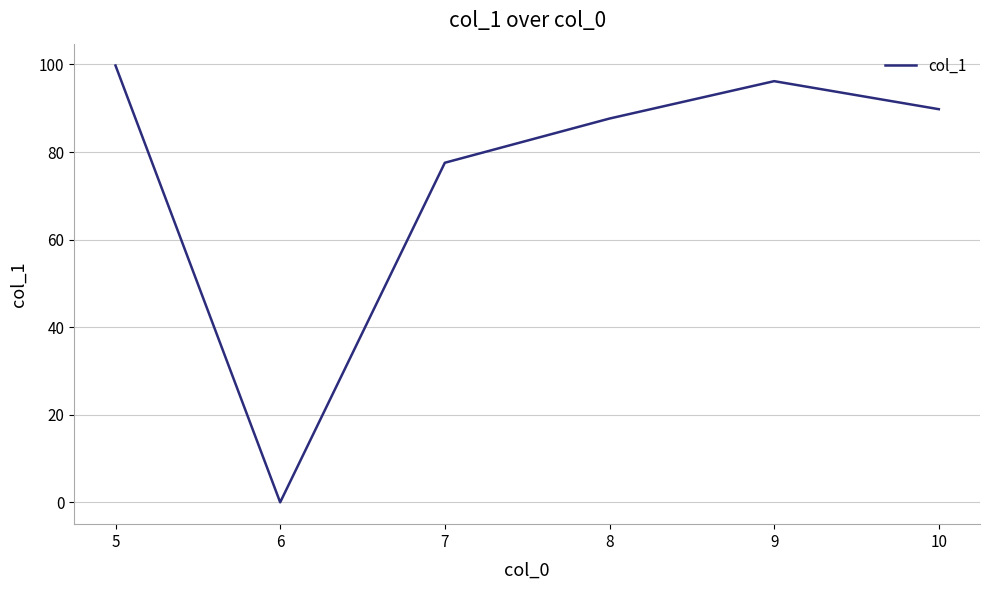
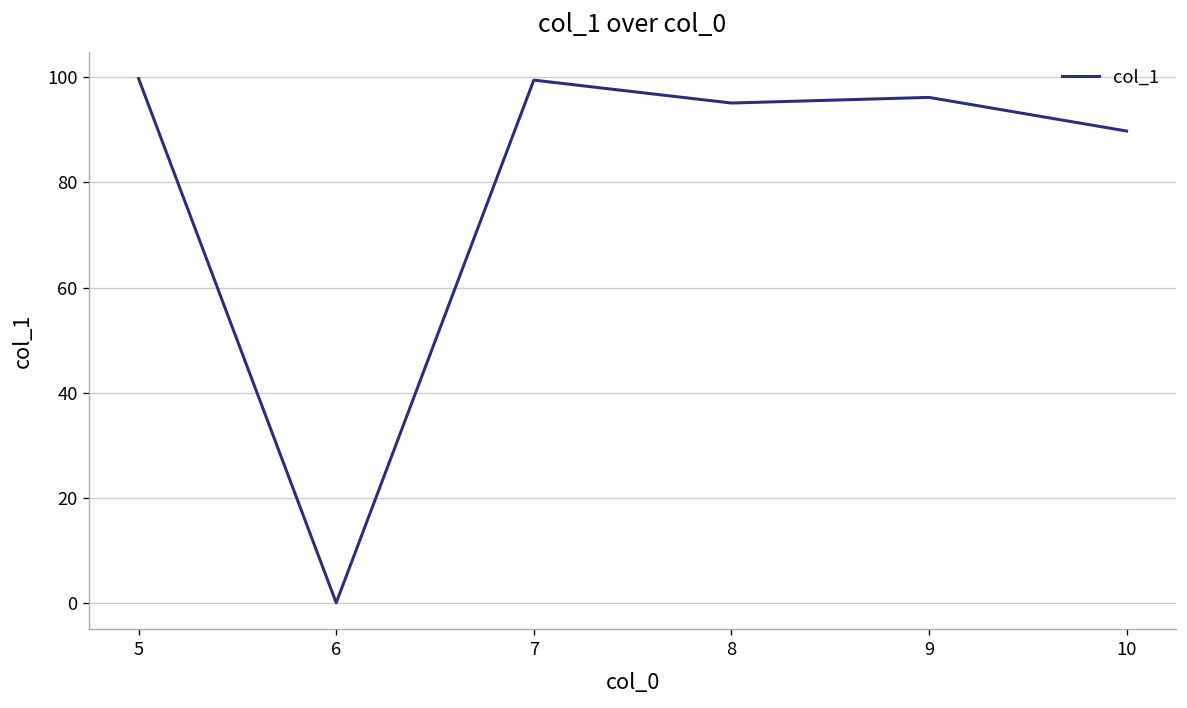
7: 78 -> 99
8: 88 -> 95
